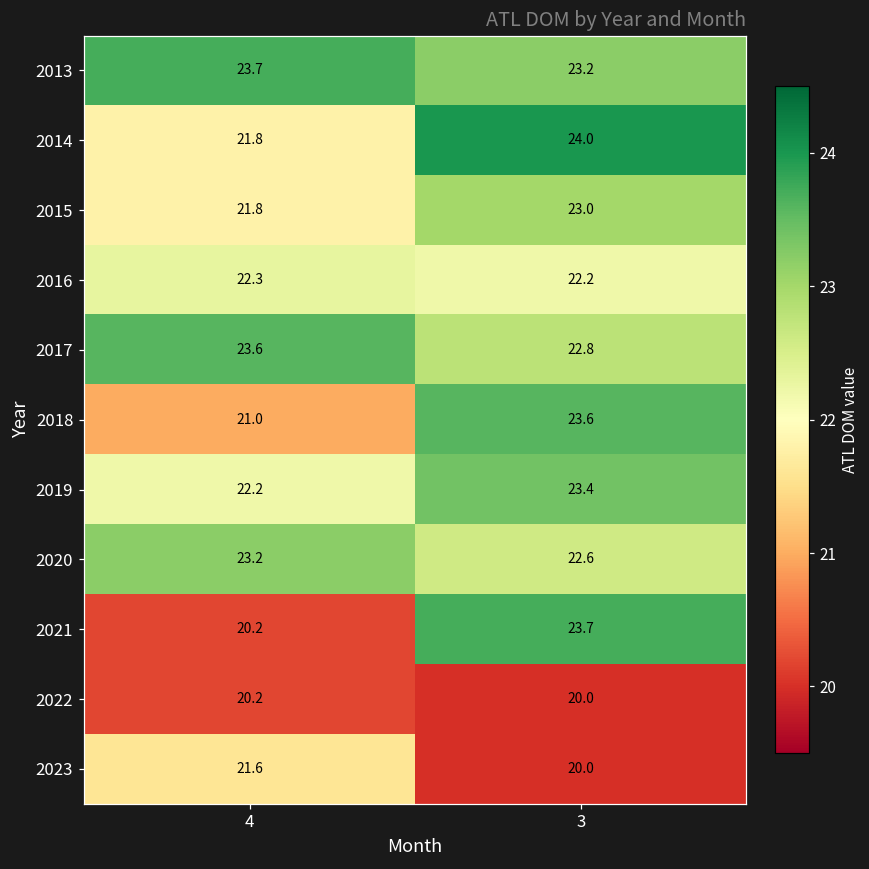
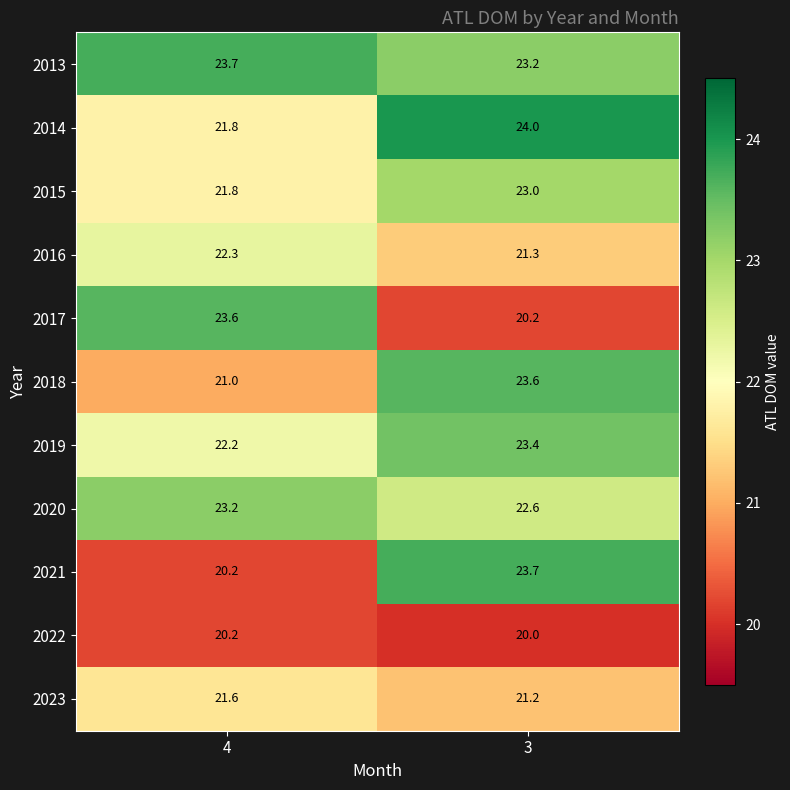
2016, 3: 22.2 -> 21.3
2017, 3: 22.8 -> 20.2
2023, 3: 20.0 -> 21.2
